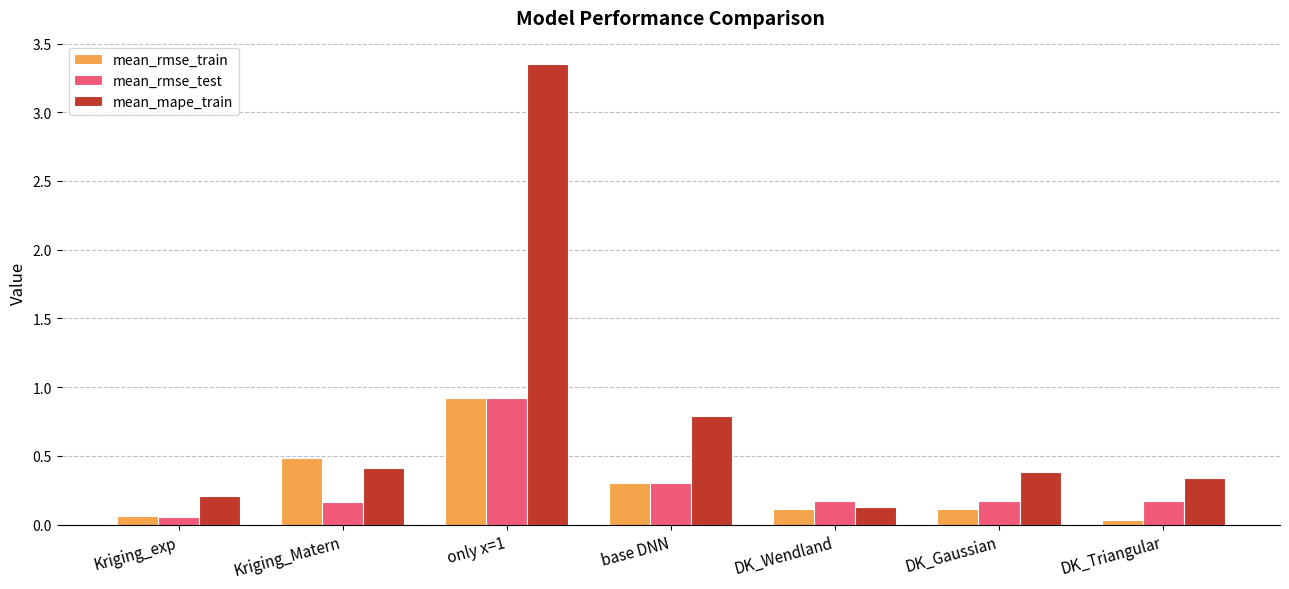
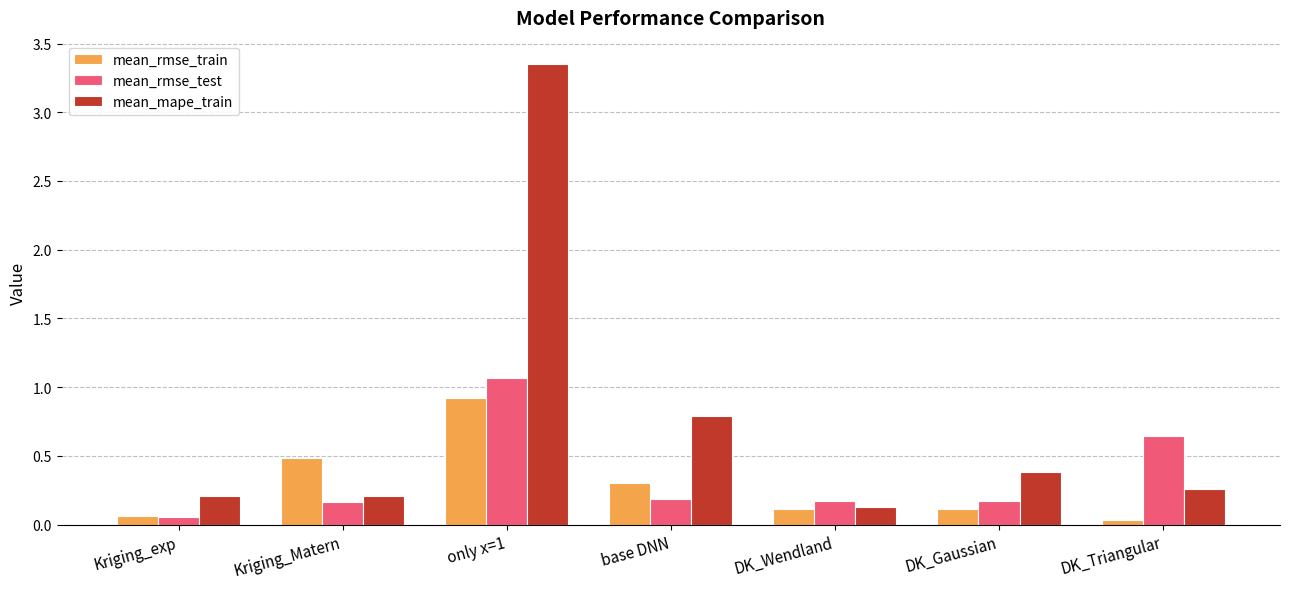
mean_mape_train, Kriging_Matern: 0.41 -> 0.21
mean_rmse_test, only x=1: 0.92 -> 1.06
mean_rmse_test, base DNN: 0.30 -> 0.19
mean_rmse_test, DK_Triangular: 0.17 -> 0.64
mean_mape_train, DK_Triangular: 0.34 -> 0.26
